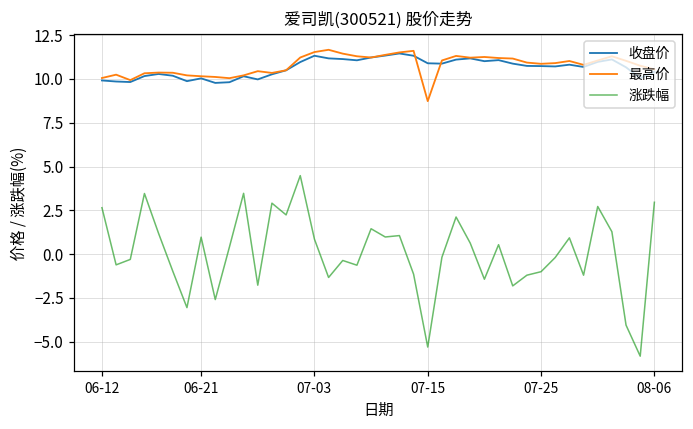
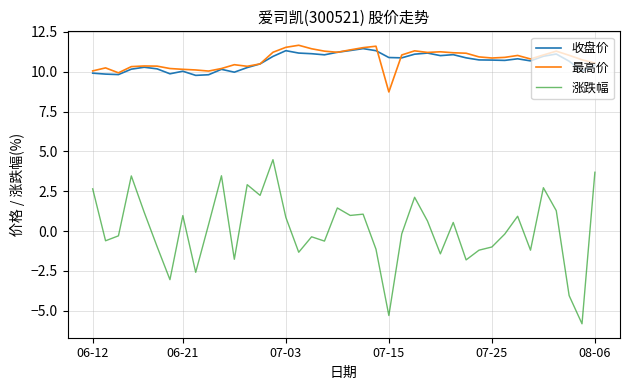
涨跌幅, 08-06: 3.0 -> 3.7
